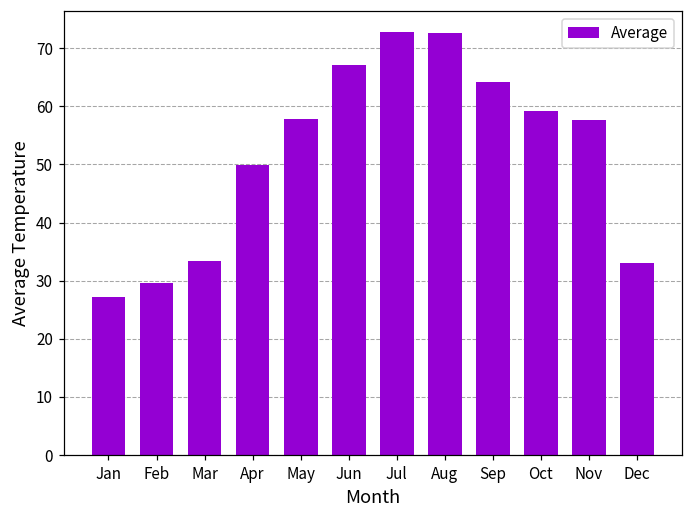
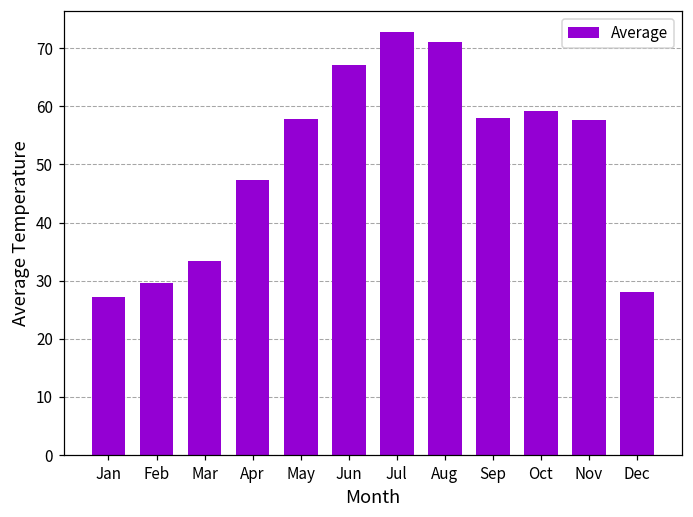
Apr: 50 -> 47
Aug: 73 -> 71
Sep: 64 -> 58
Dec: 33 -> 28
